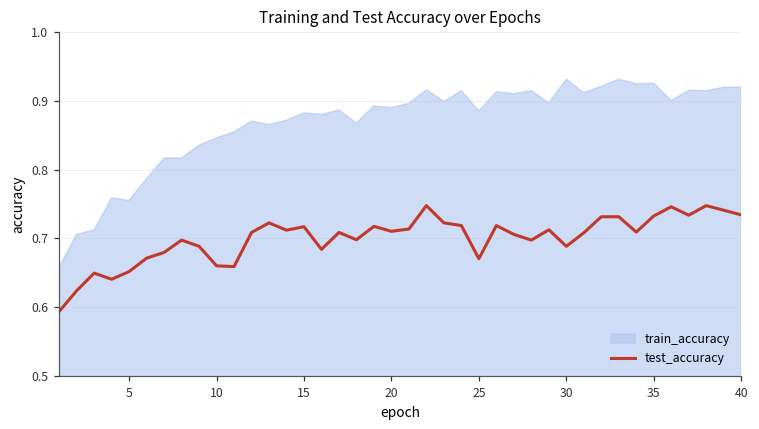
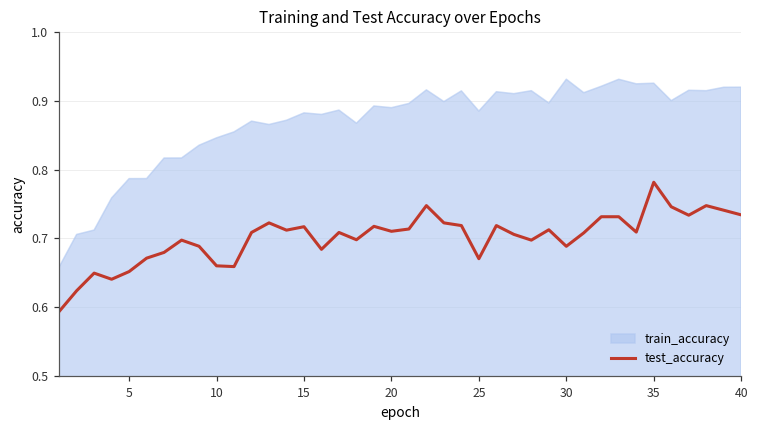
train_accuracy, 5: 0.76 -> 0.79
test_accuracy, 35: 0.73 -> 0.78
